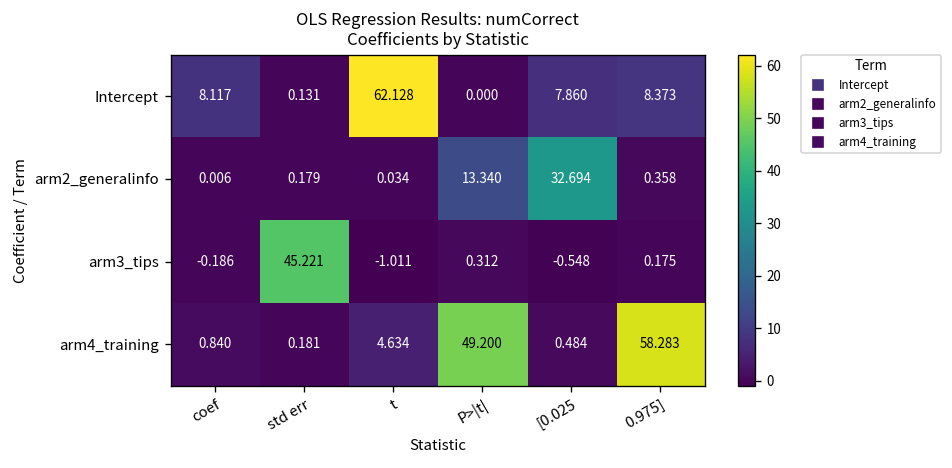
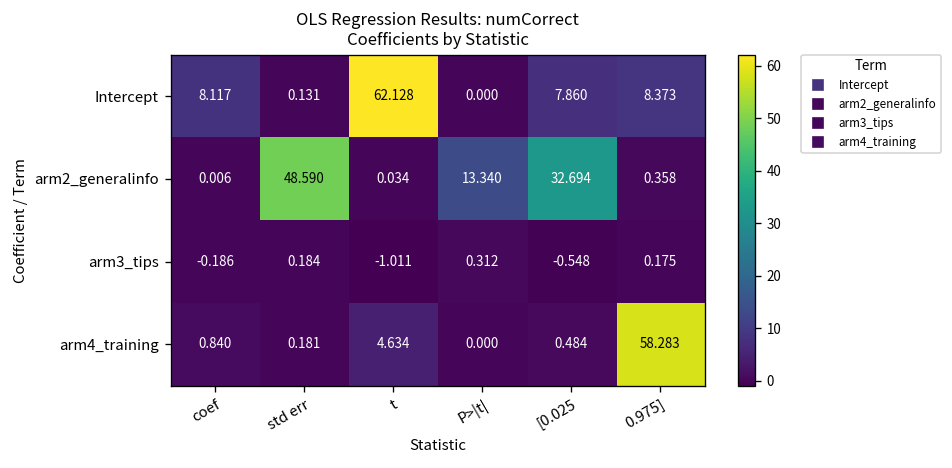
arm2_generalinfo, std err: 0.179 -> 48.590
arm3_tips, std err: 45.221 -> 0.184
arm4_training, P>|t|: 49.200 -> 0.000
